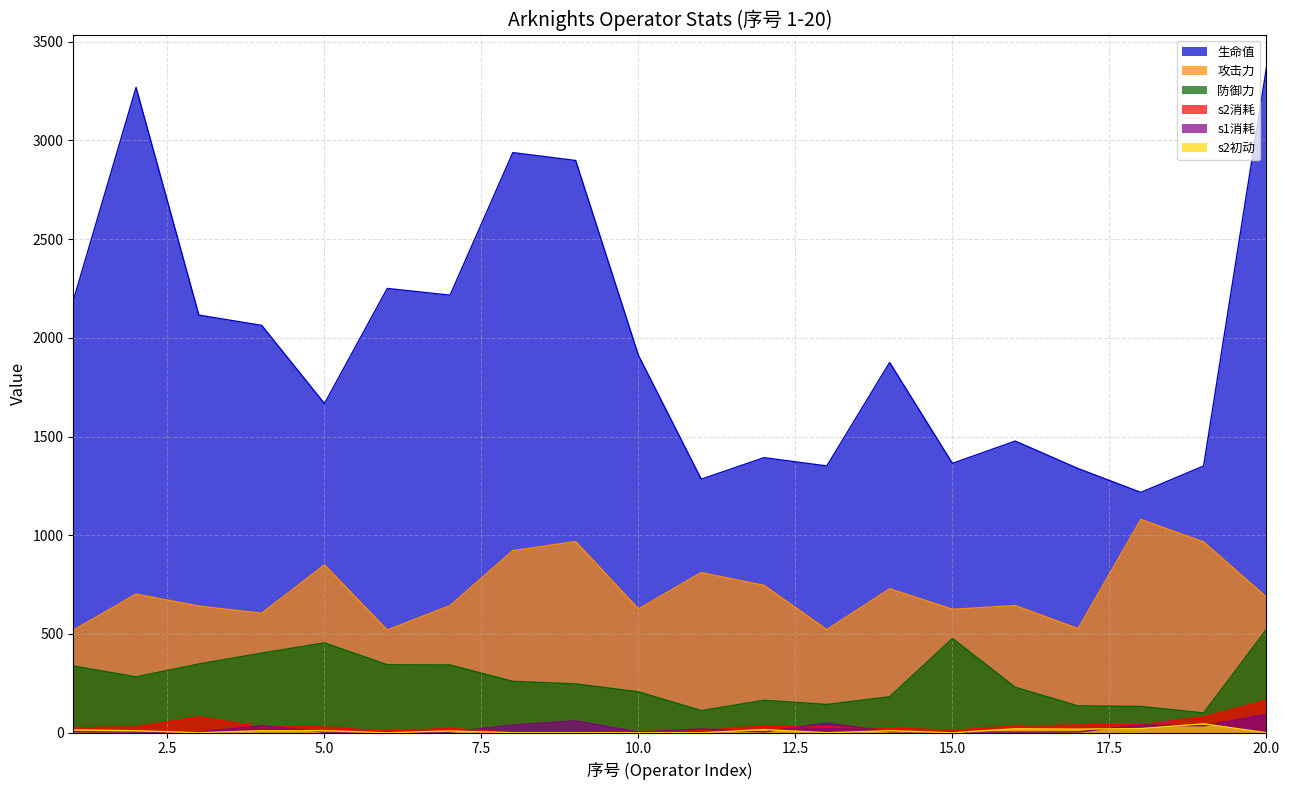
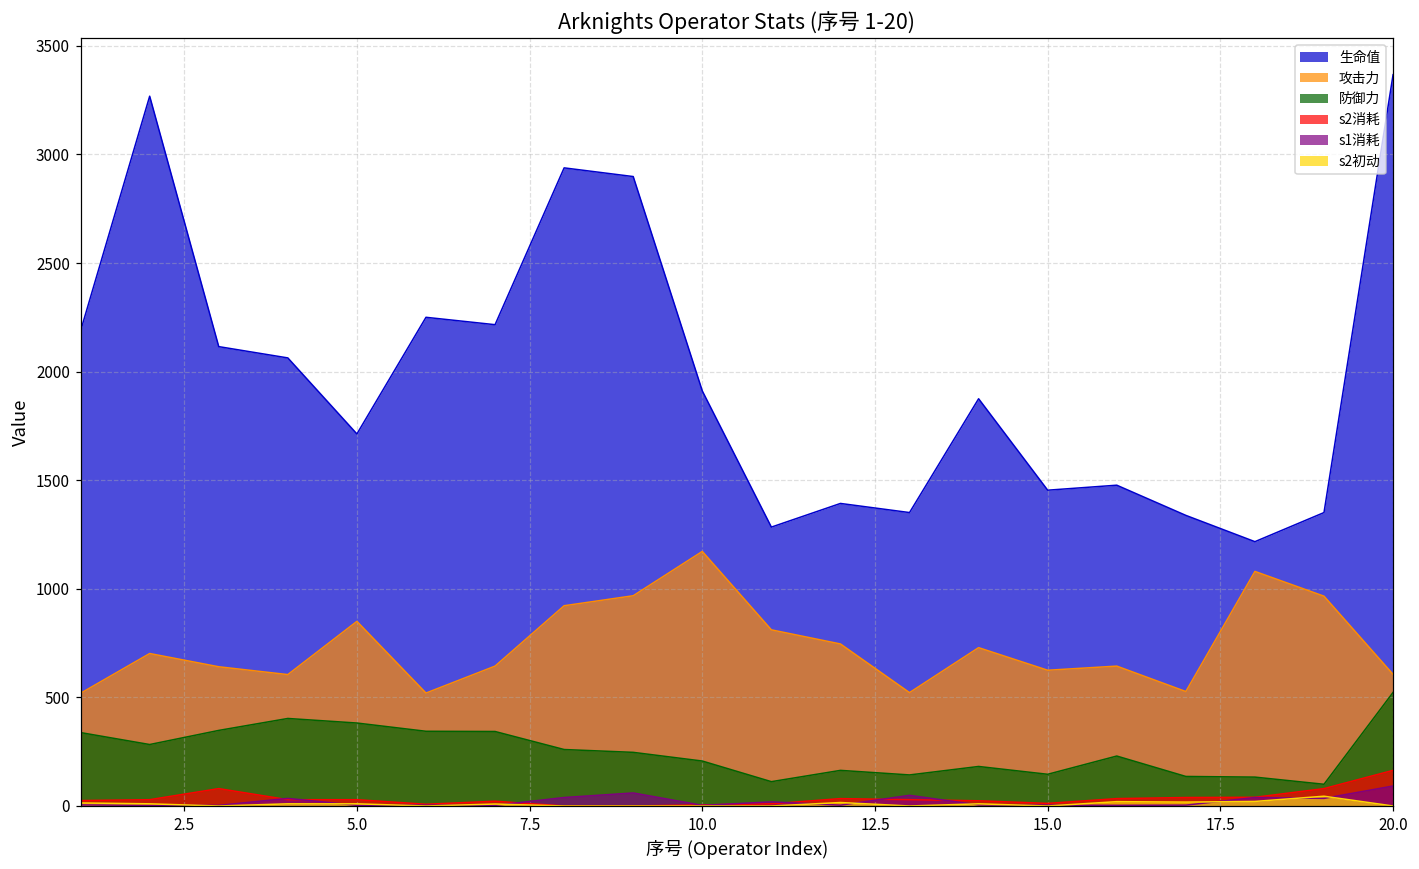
生命值, 5.0: 1670 -> 1710
防御力, 5.0: 460 -> 380
攻击力, 10.0: 630 -> 1170
生命值, 15.0: 1360 -> 1450
防御力, 15.0: 480 -> 150
攻击力, 20.0: 690 -> 610
